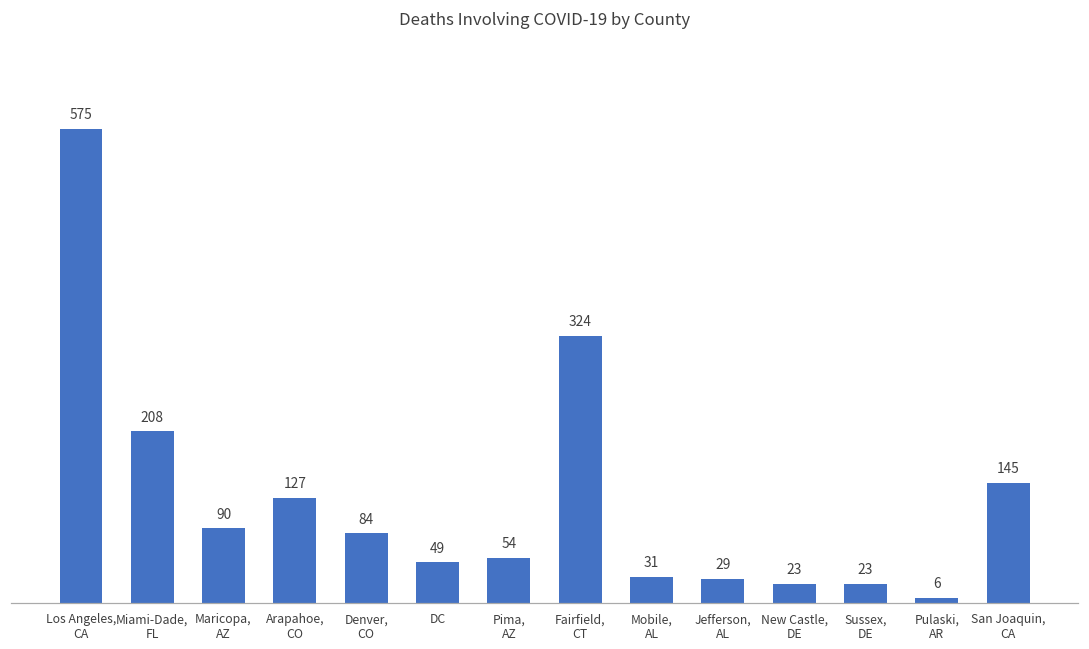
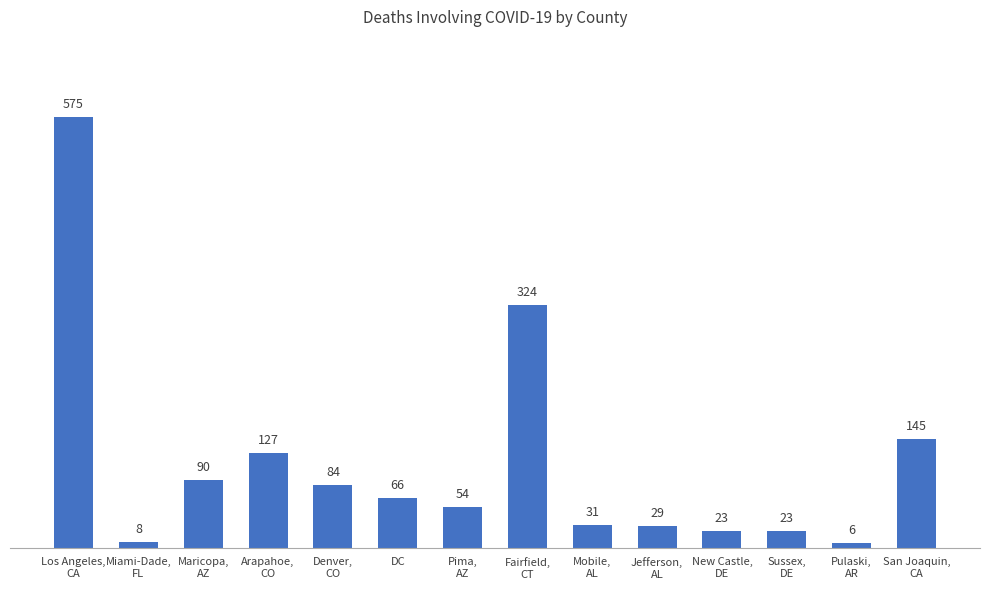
Miami-Dade, FL: 208 -> 8
DC: 49 -> 66
